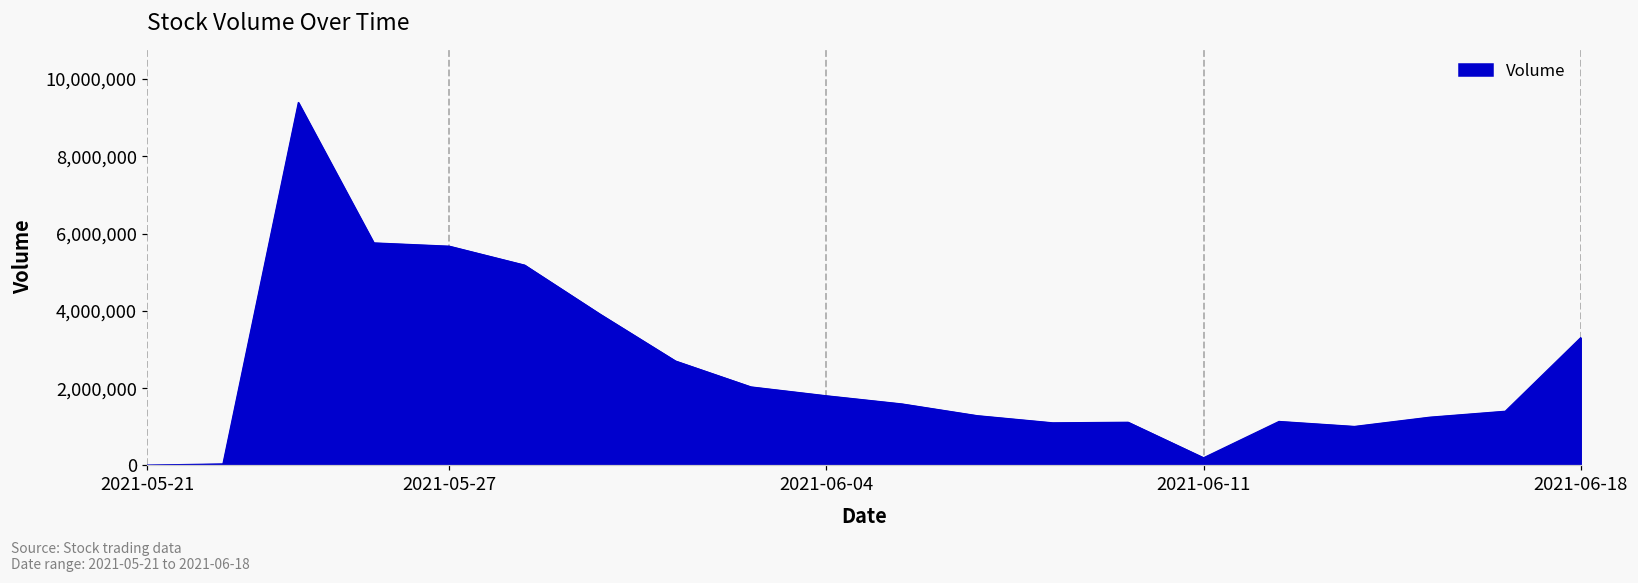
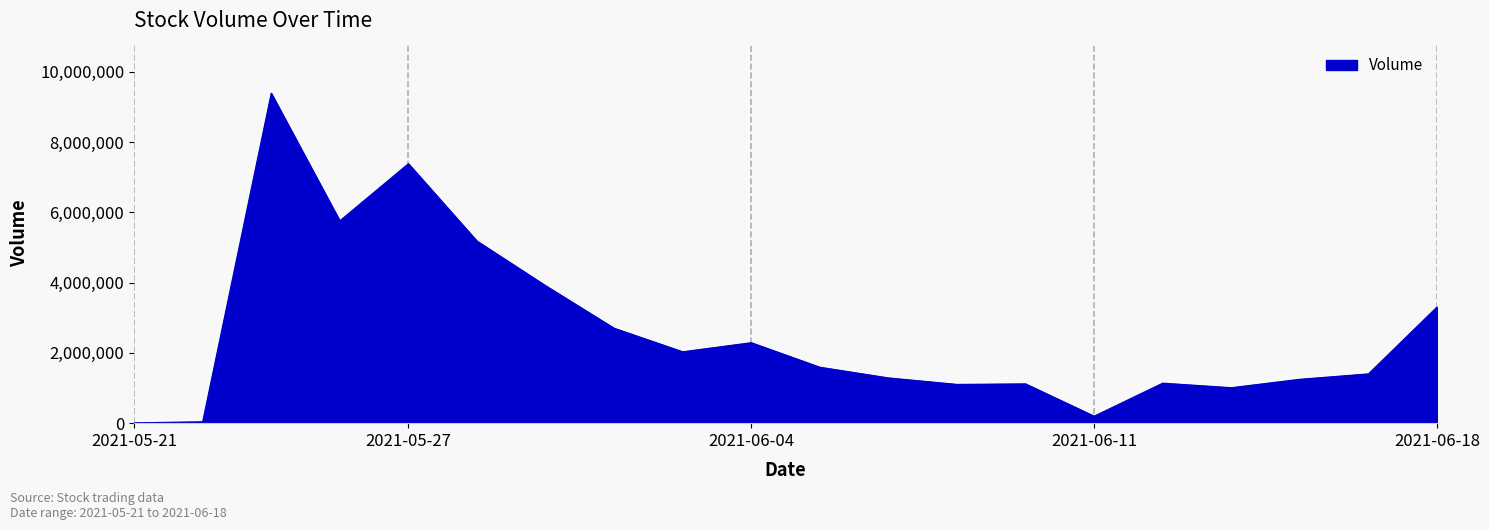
2021-05-27: 5,700,000 -> 7,400,000
2021-06-04: 1,800,000 -> 2,300,000
